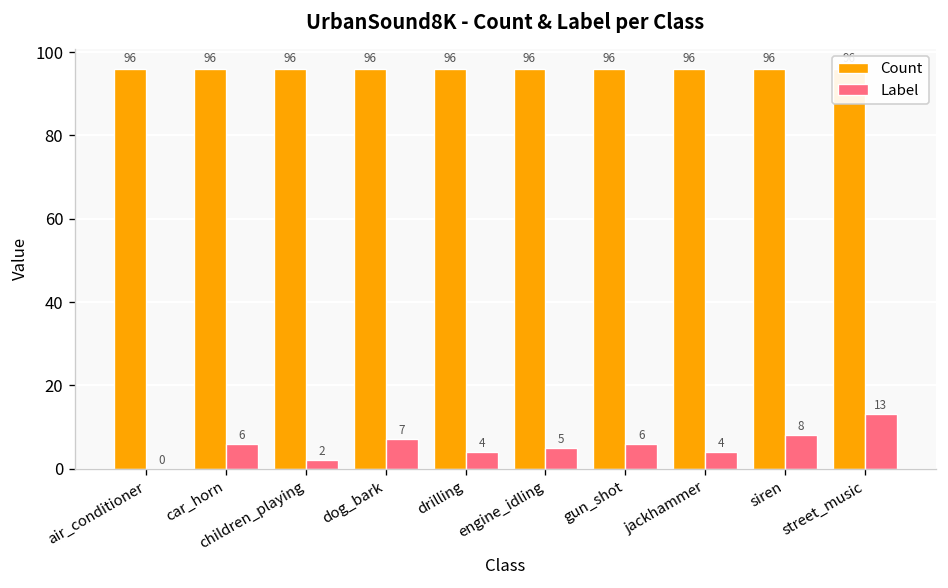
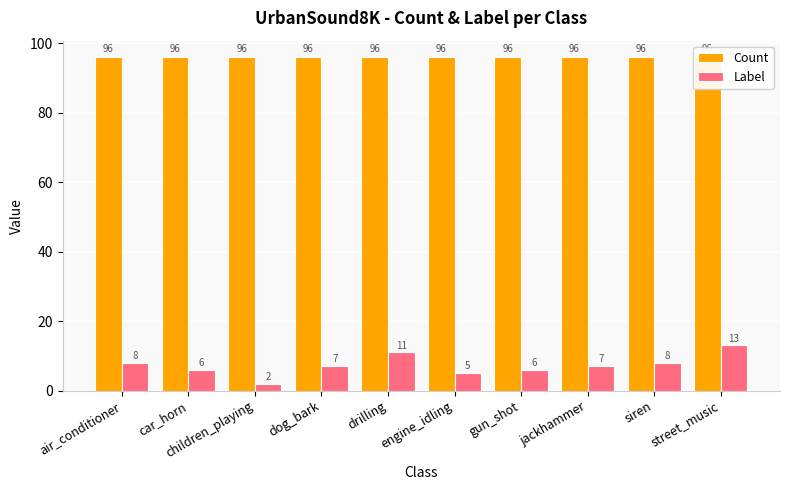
Label, air_conditioner: 0 -> 8
Label, drilling: 4 -> 11
Label, jackhammer: 4 -> 7
